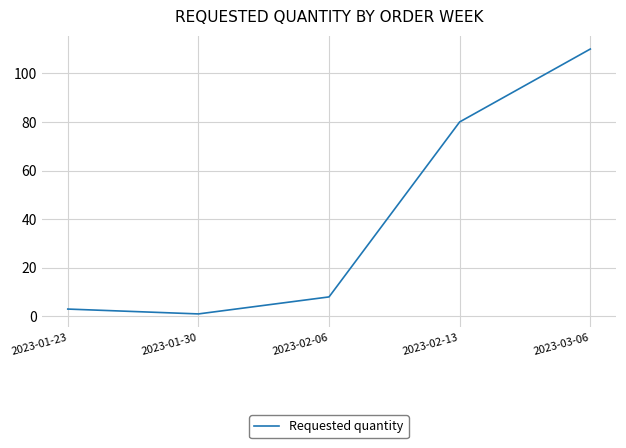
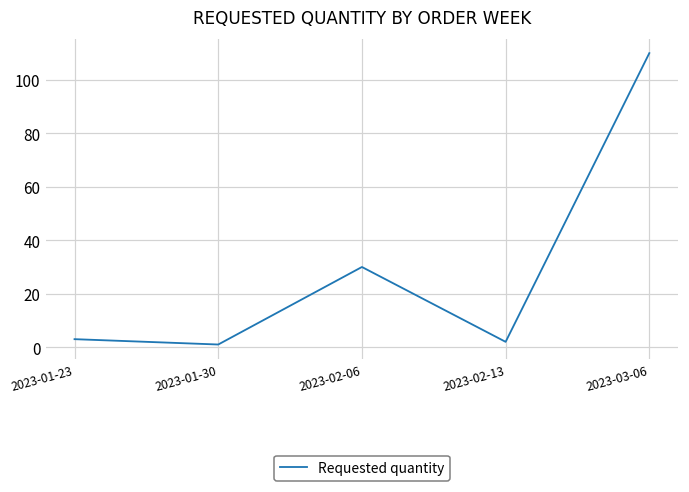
2023-02-06: 8 -> 30
2023-02-13: 80 -> 2
